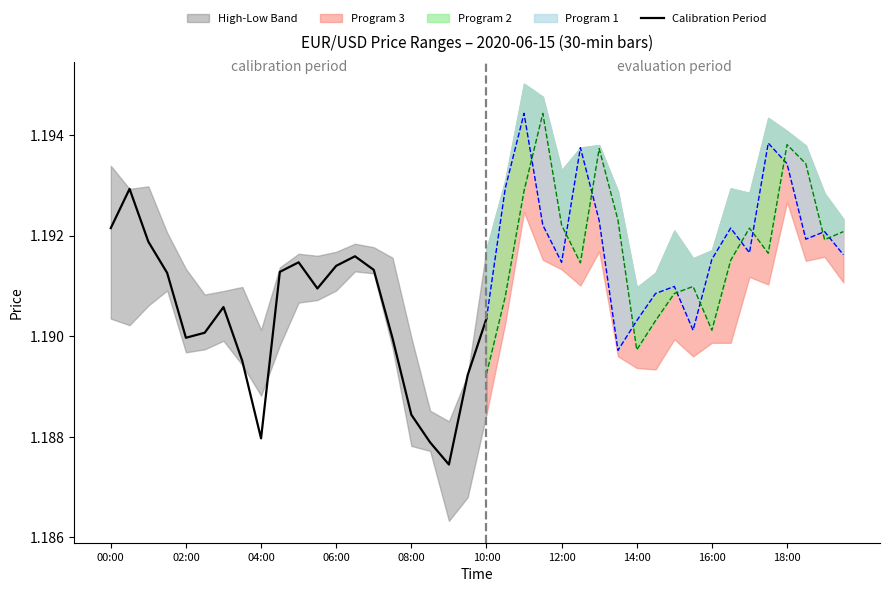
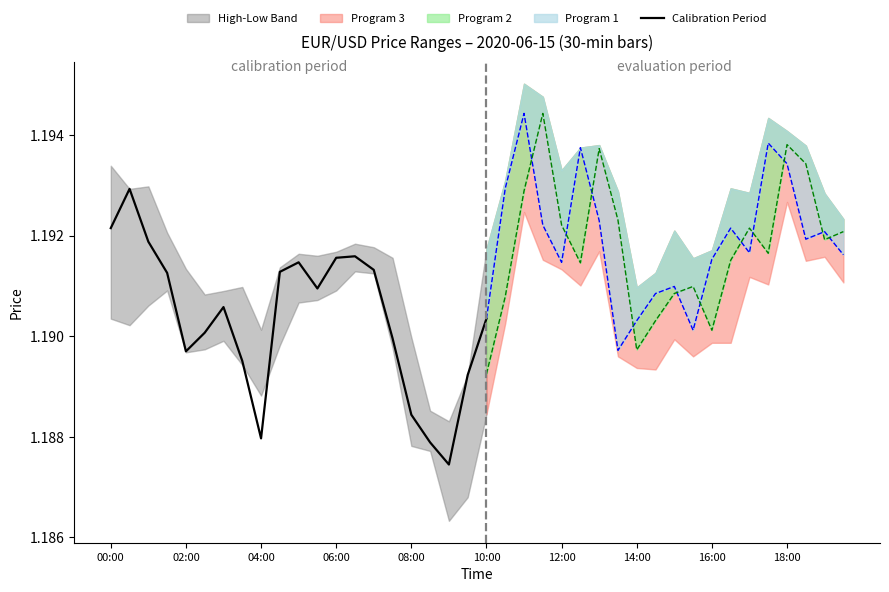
Calibration Period, 02:00: 1.1900 -> 1.1897
Calibration Period, 06:00: 1.1914 -> 1.1916
